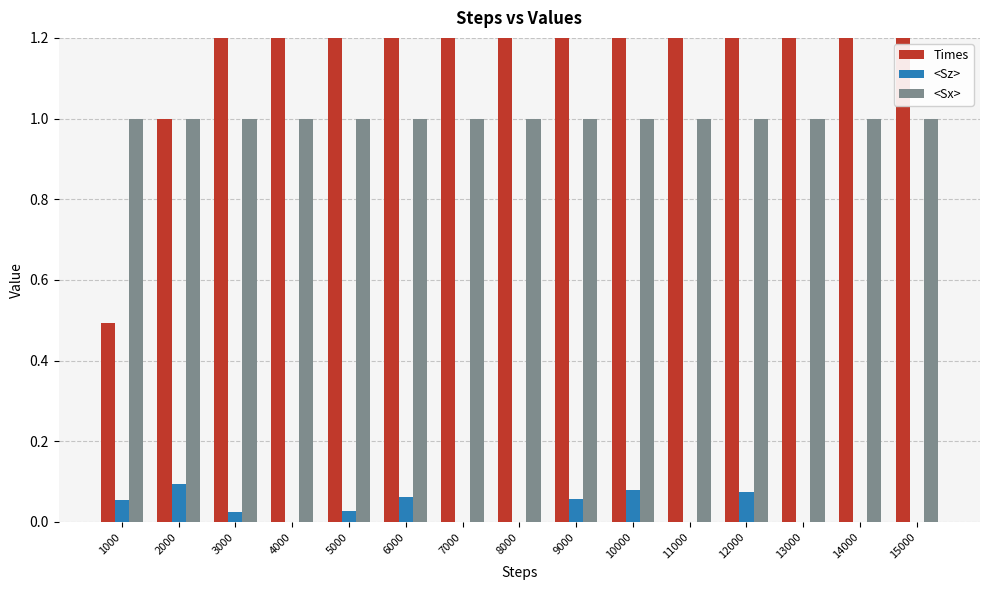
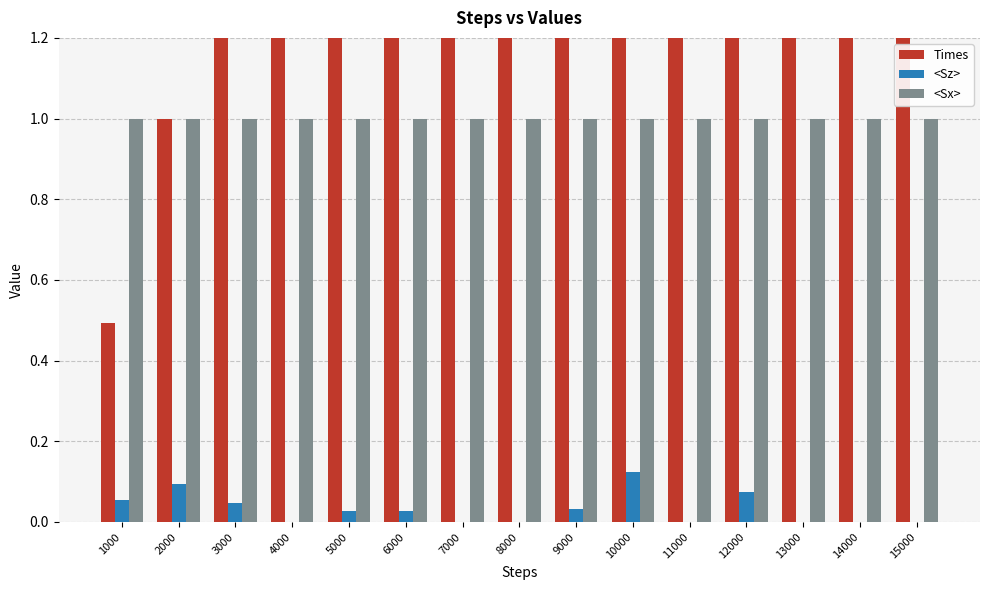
<Sz>, 3000: 0.02 -> 0.05
<Sz>, 6000: 0.06 -> 0.03
<Sz>, 9000: 0.06 -> 0.03
<Sz>, 10000: 0.08 -> 0.12
